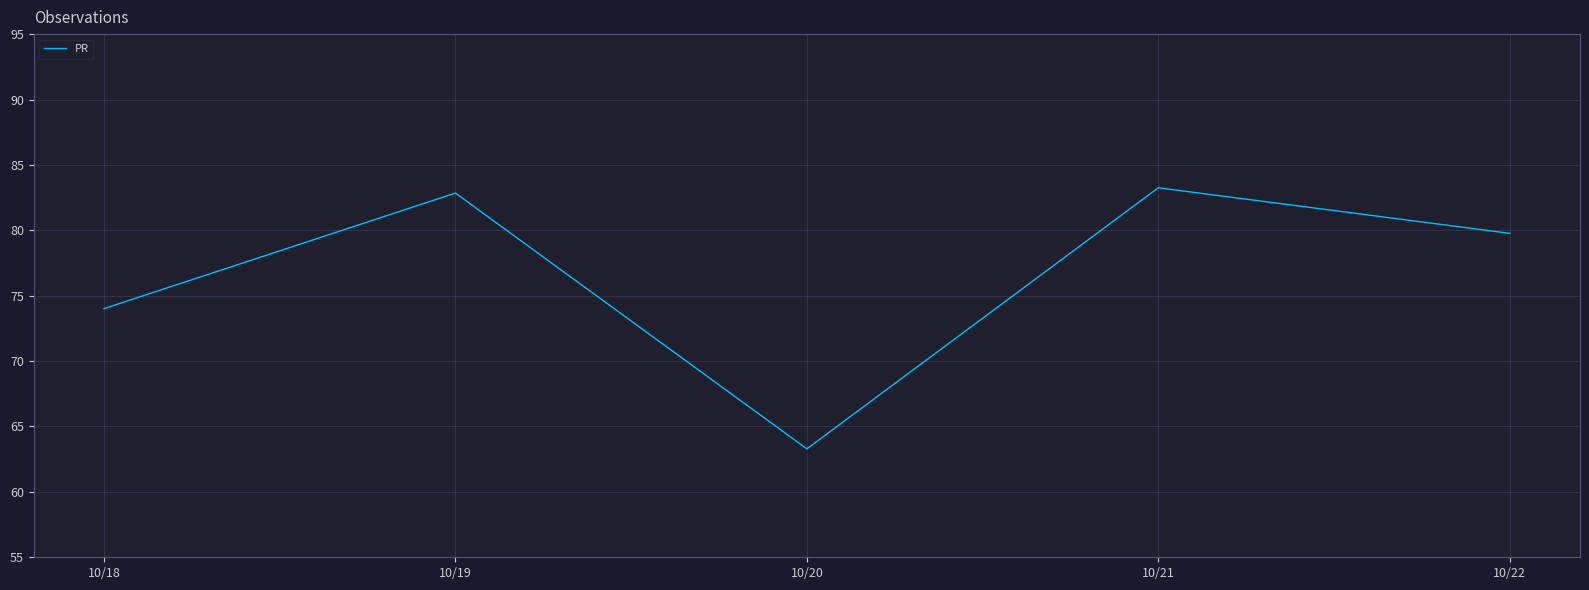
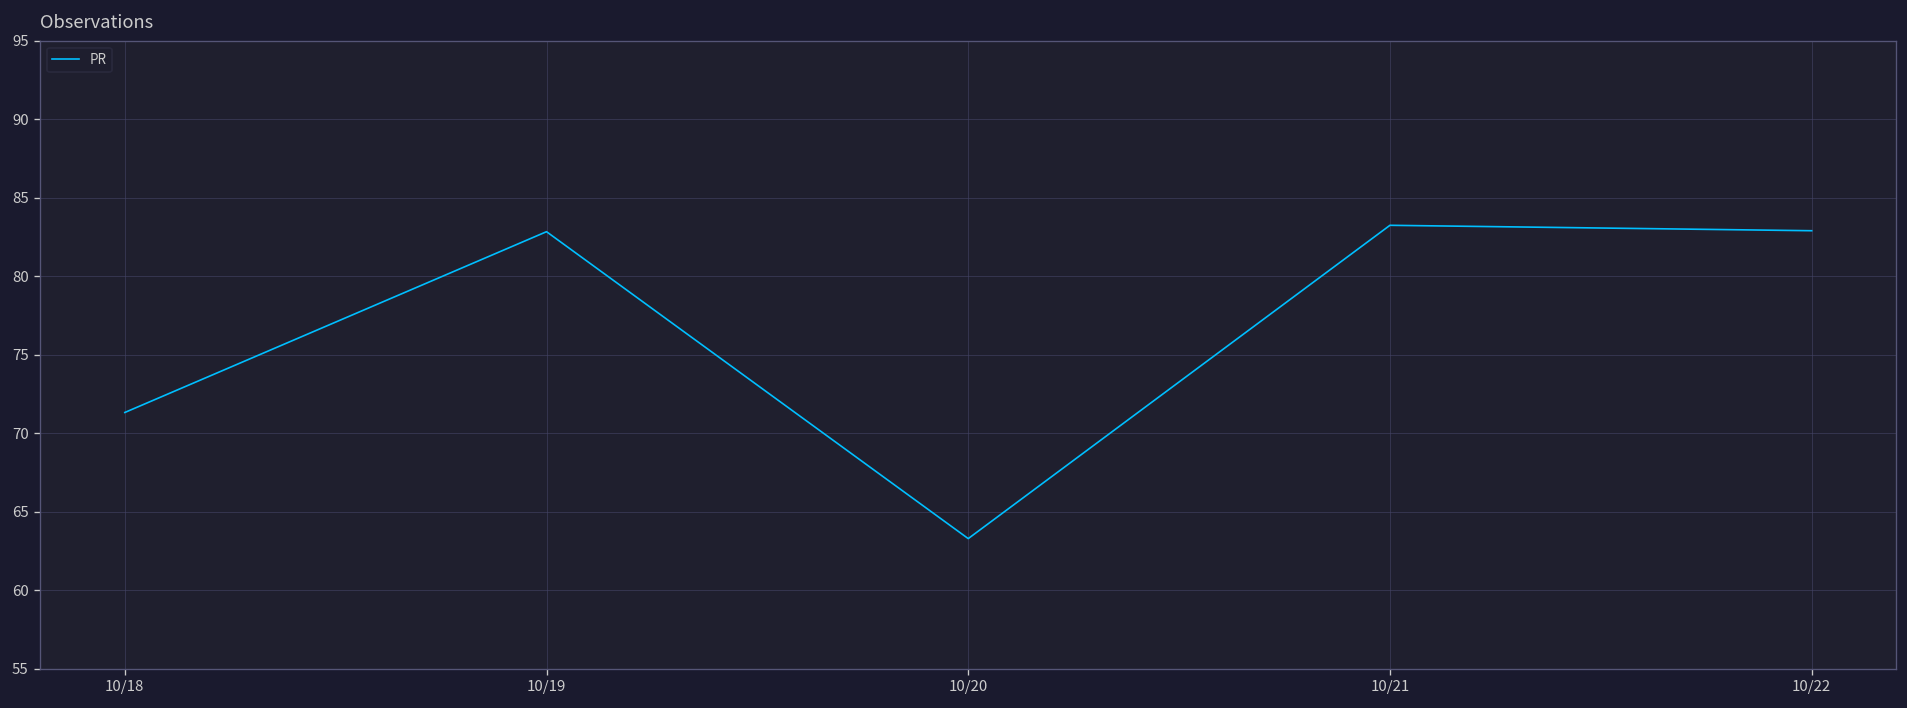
10/18: 74.0 -> 71.3
10/22: 79.8 -> 82.9
